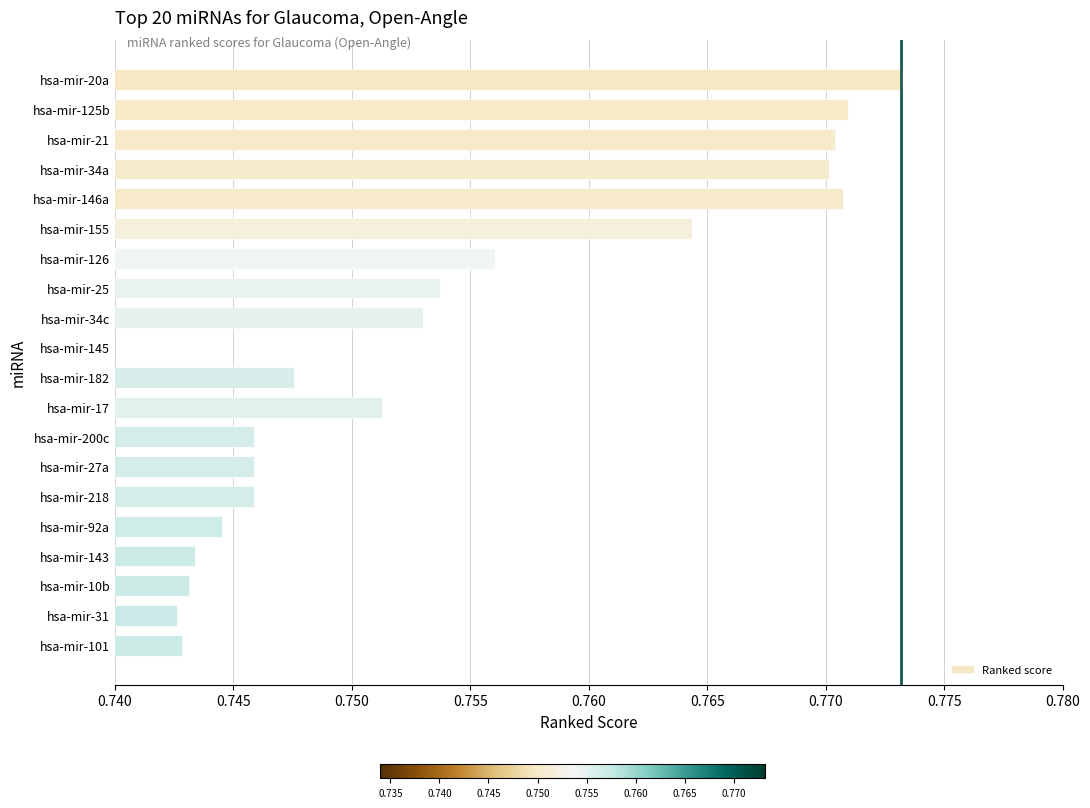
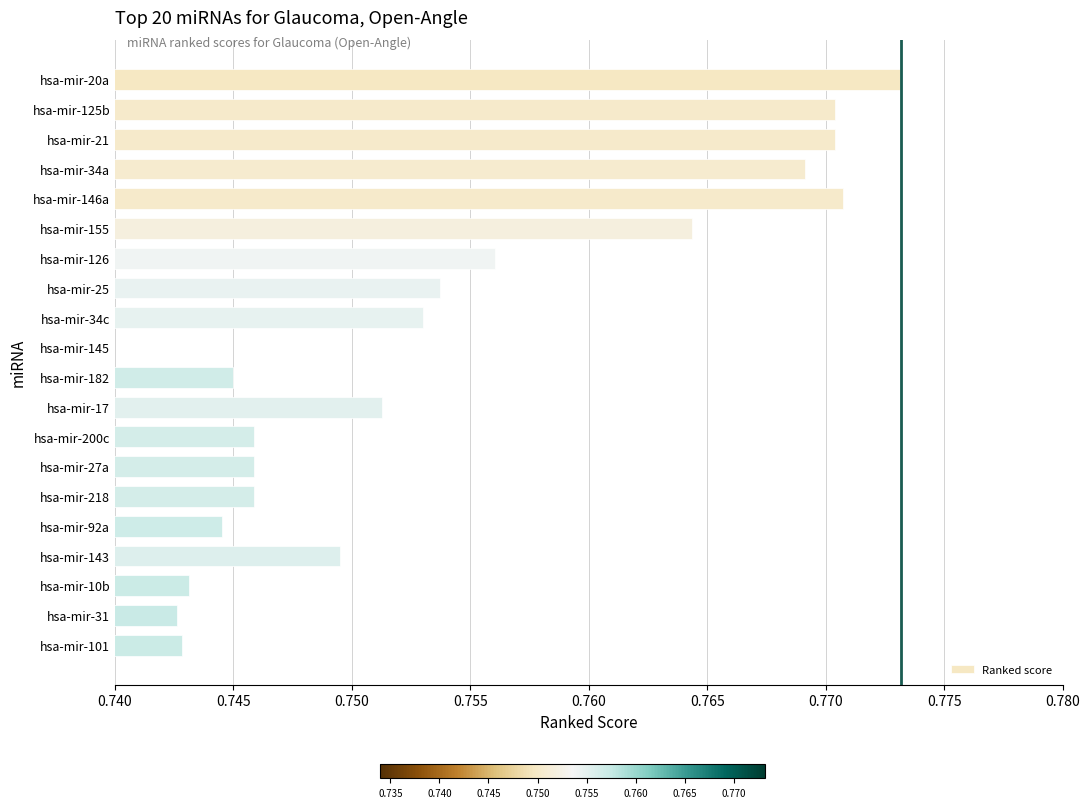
hsa-mir-125b: 0.7710 -> 0.7704
hsa-mir-34a: 0.7701 -> 0.7691
hsa-mir-182: 0.7476 -> 0.7450
hsa-mir-143: 0.7434 -> 0.7495
